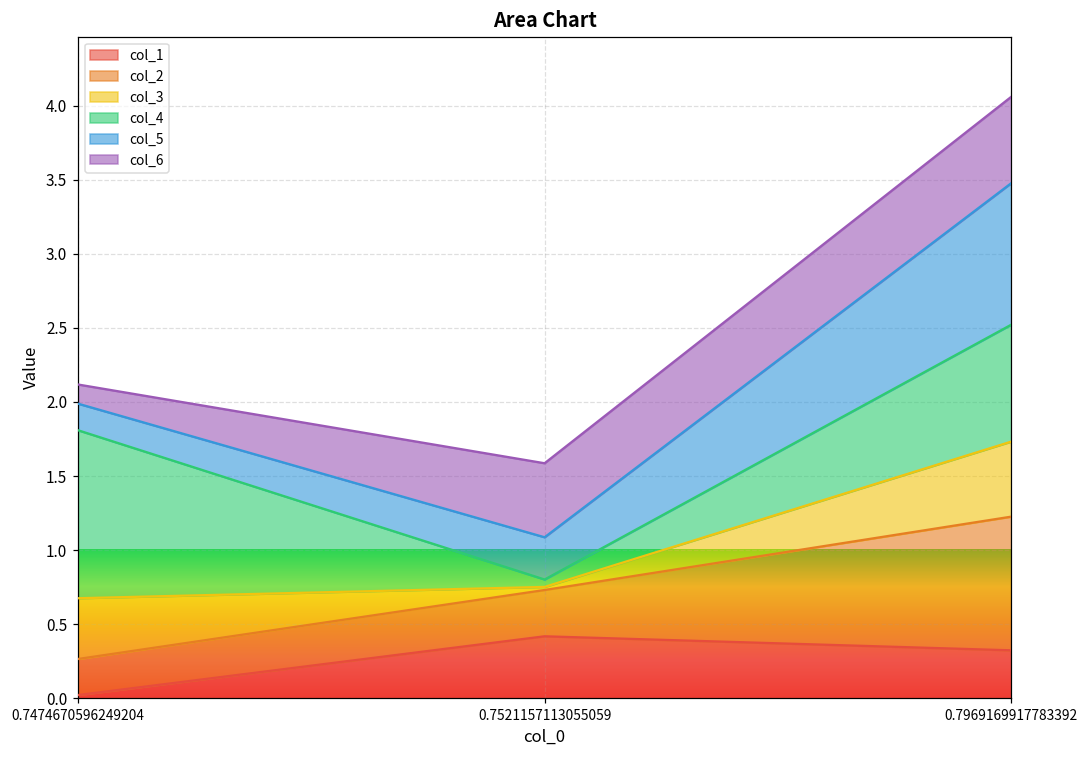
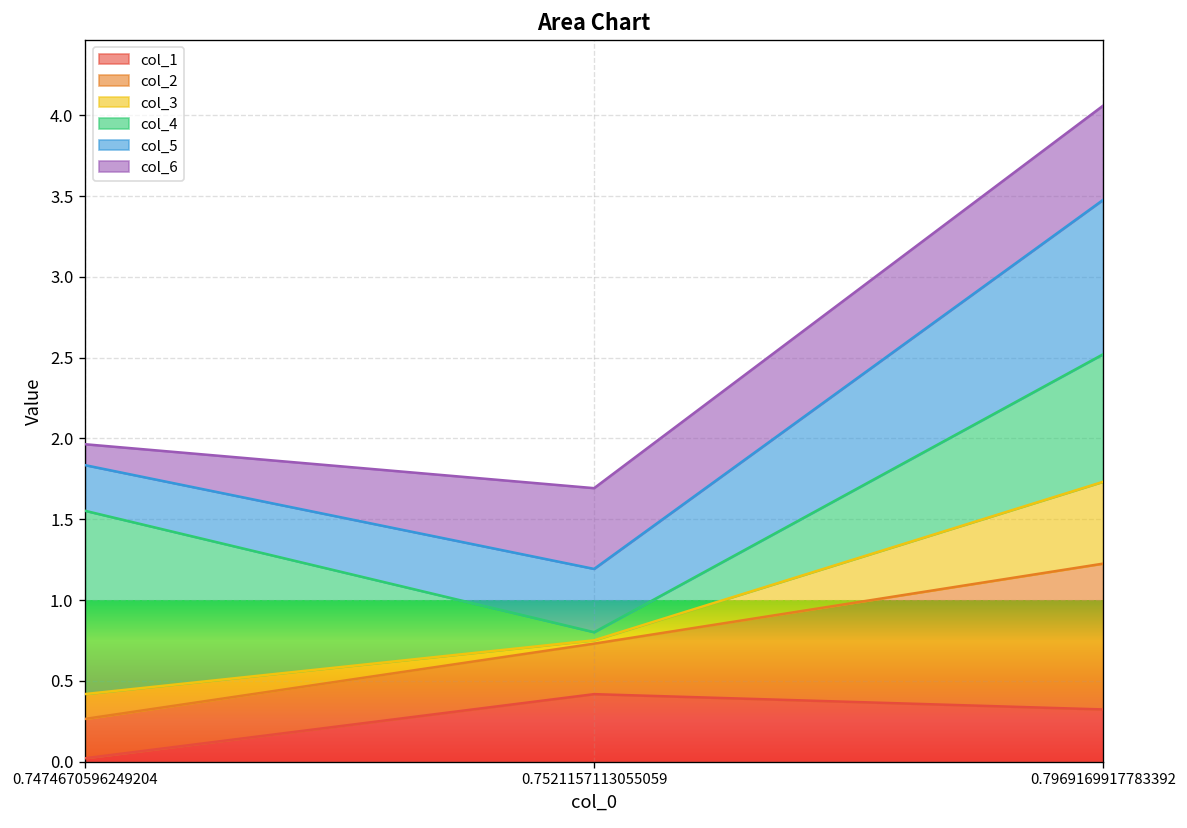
col_3, 0.7474670596249204: 0.41 -> 0.15
col_5, 0.7474670596249204: 0.18 -> 0.28
col_5, 0.7521157113055059: 0.29 -> 0.39
